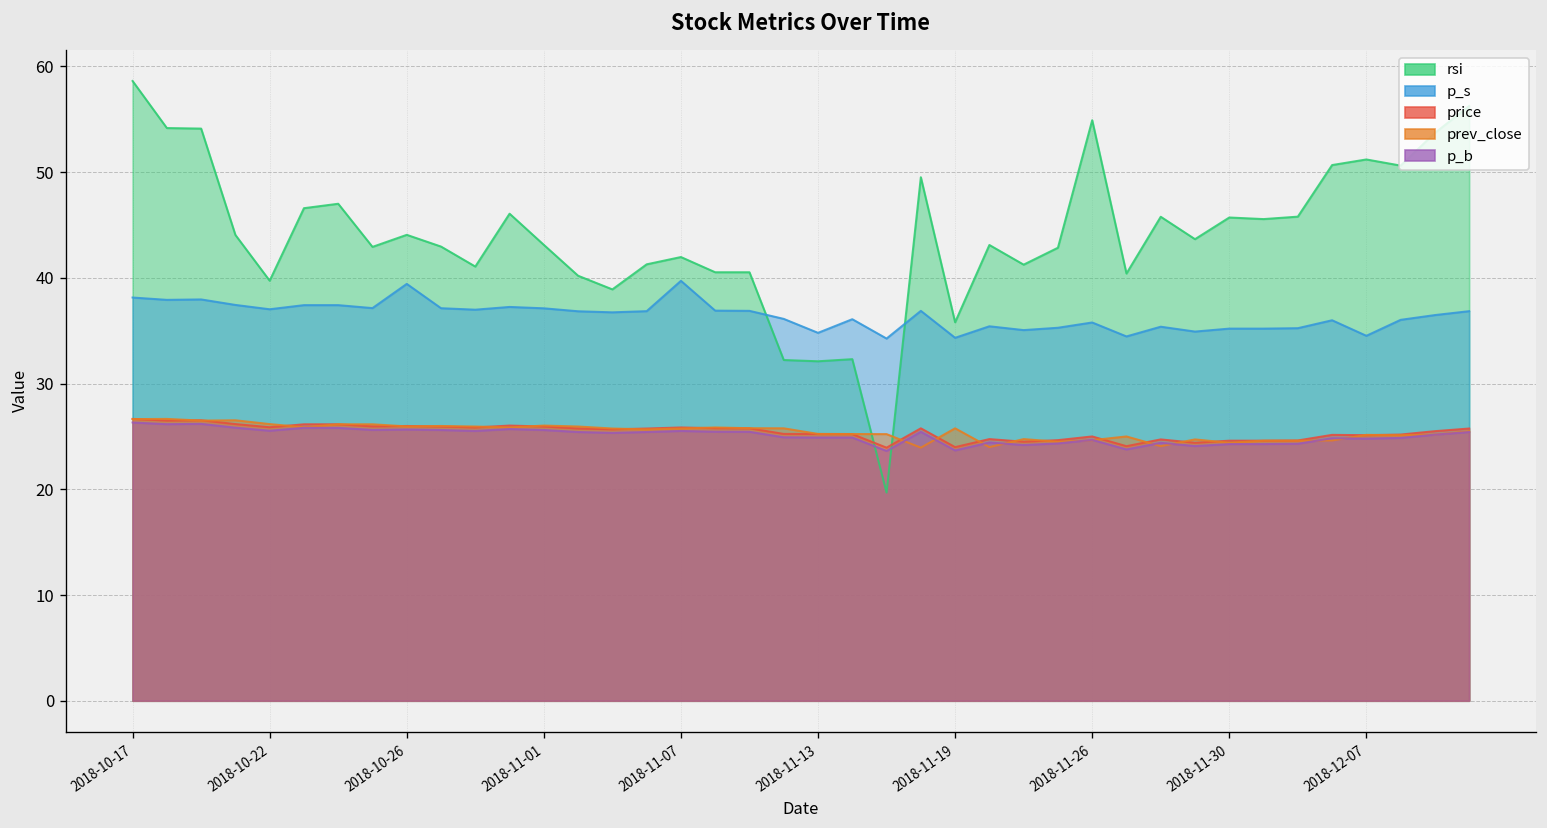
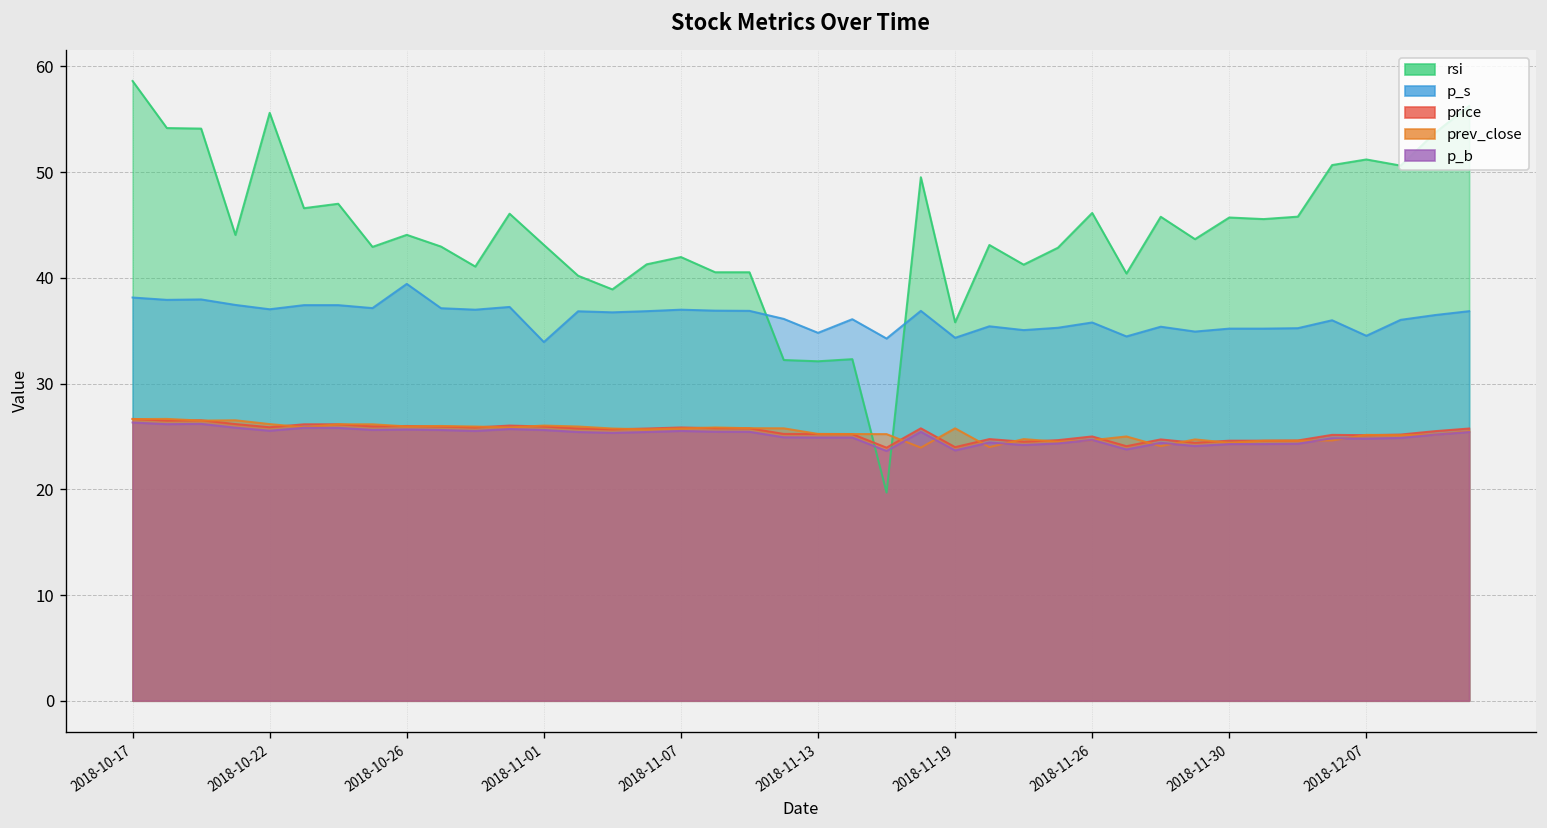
rsi, 2018-10-22: 40 -> 56
p_s, 2018-11-01: 37 -> 34
p_s, 2018-11-07: 40 -> 37
rsi, 2018-11-26: 55 -> 46
